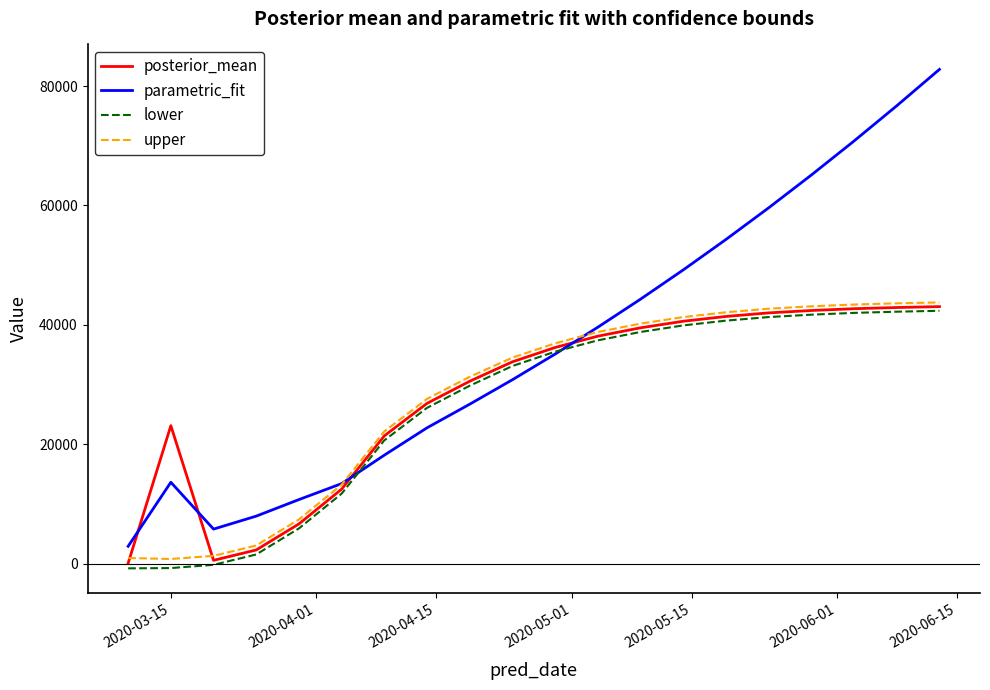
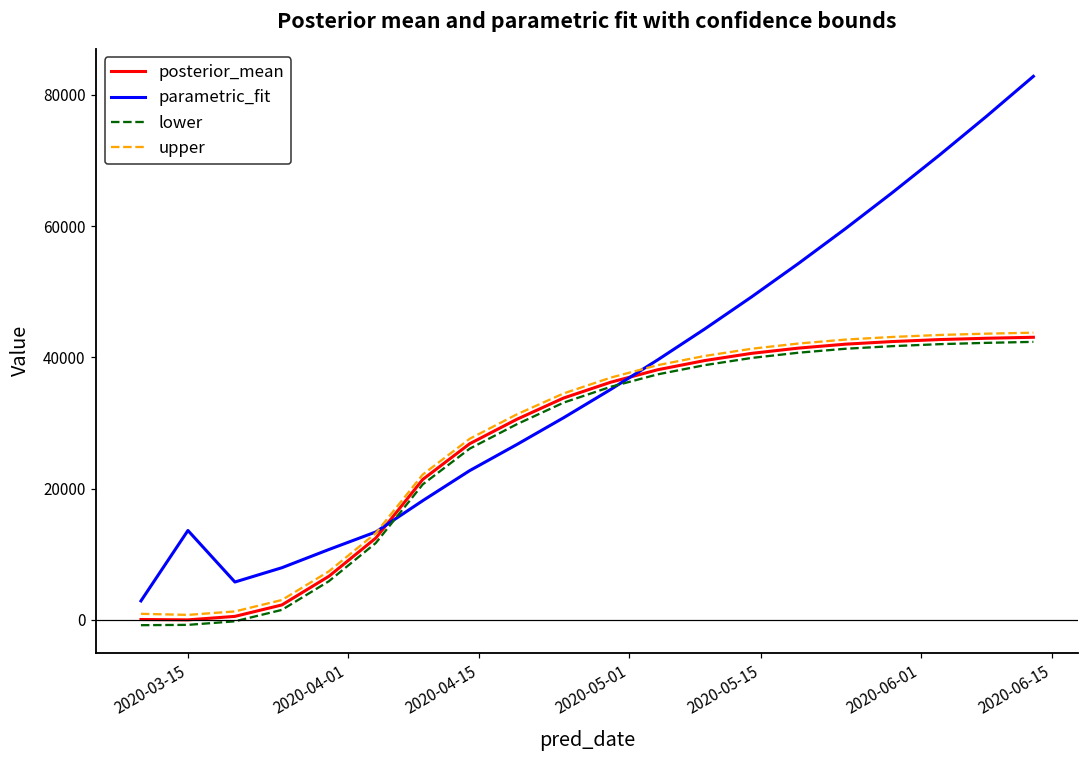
posterior_mean, 2020-03-15: 23000 -> 0
